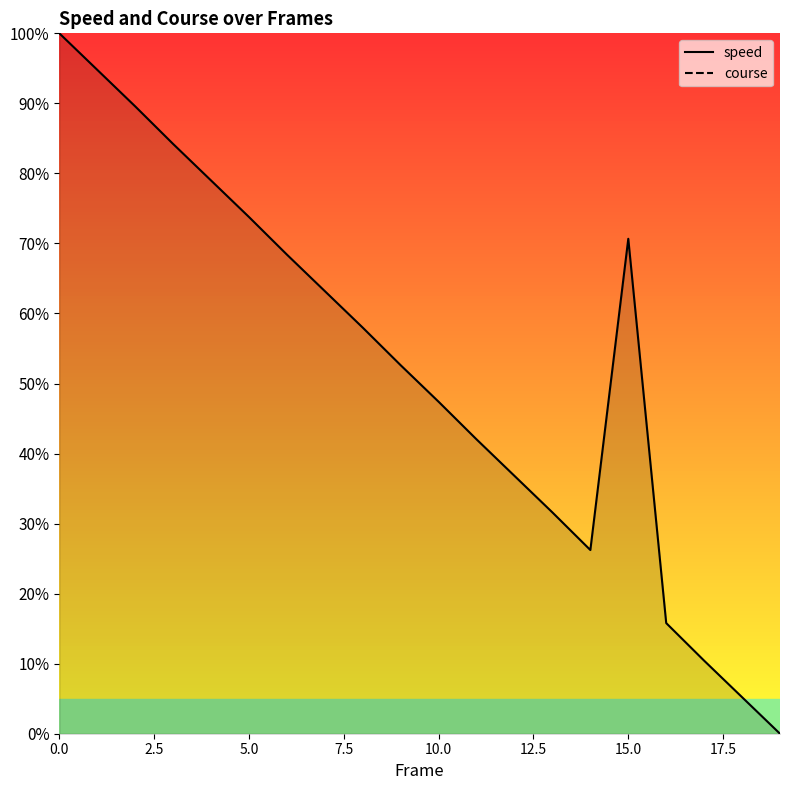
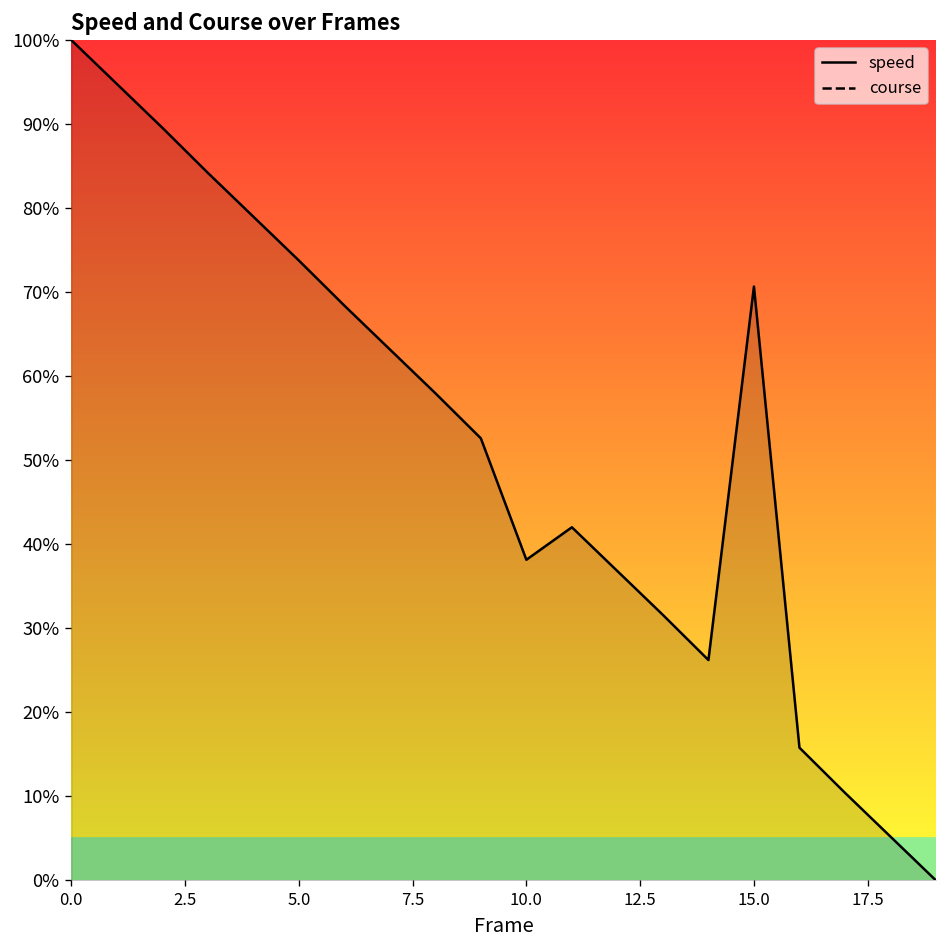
10.0: 47% -> 38%
